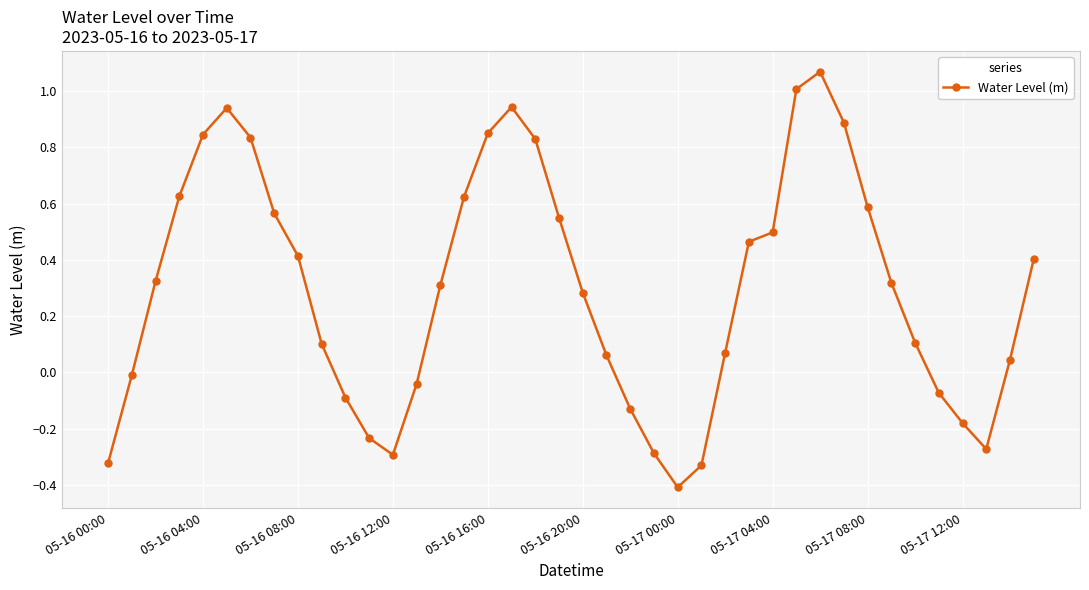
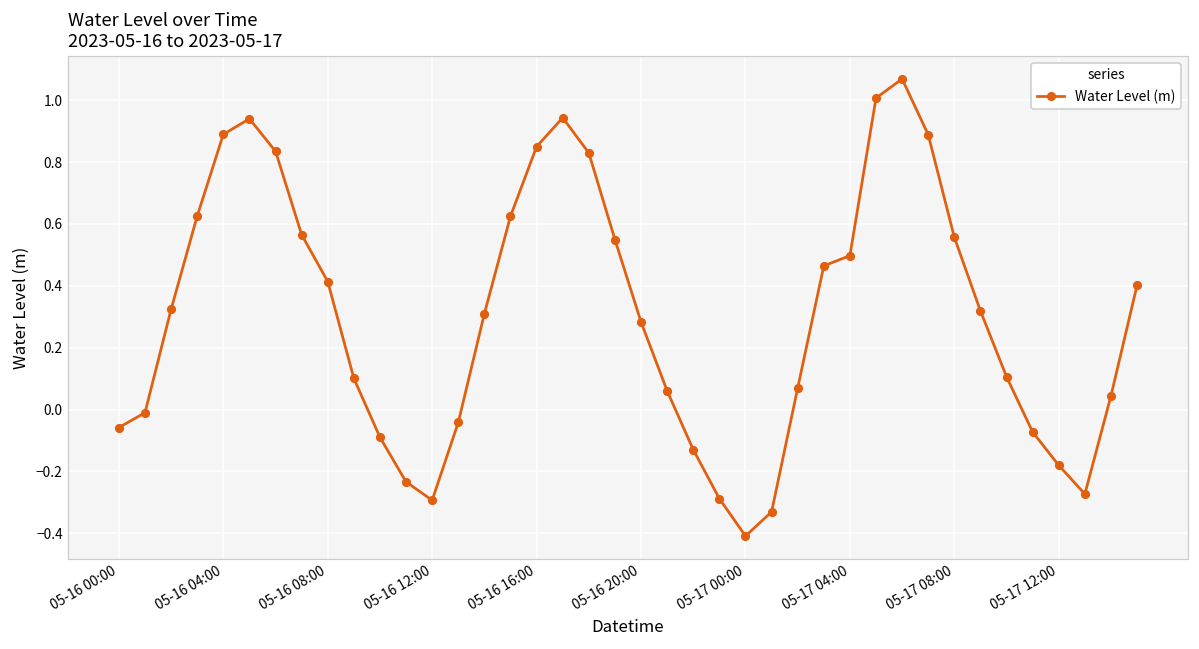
05-16 00:00: -0.32 -> -0.06
05-16 04:00: 0.85 -> 0.89
05-17 08:00: 0.59 -> 0.56
